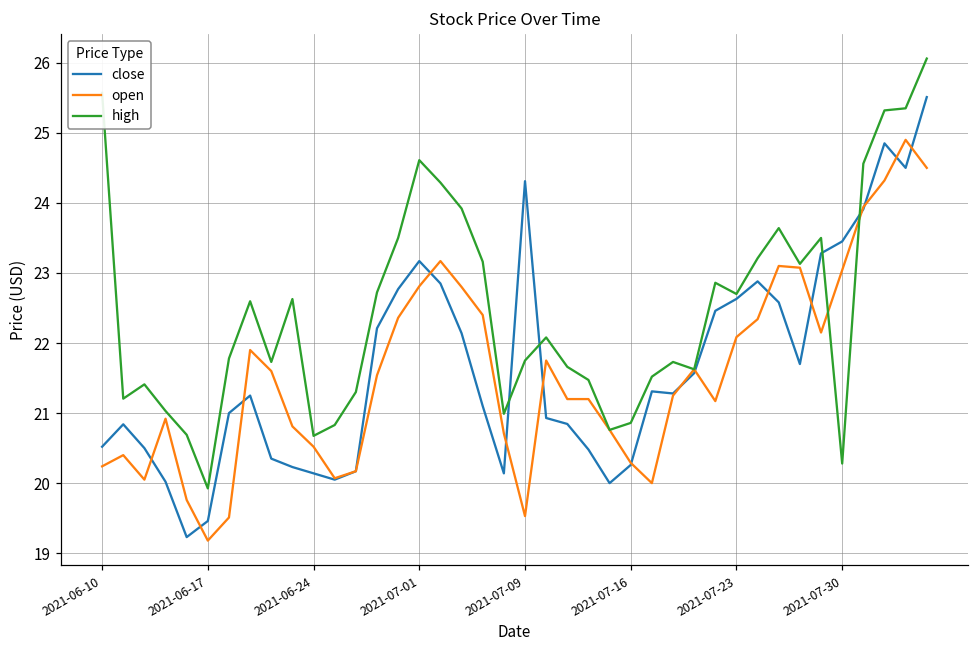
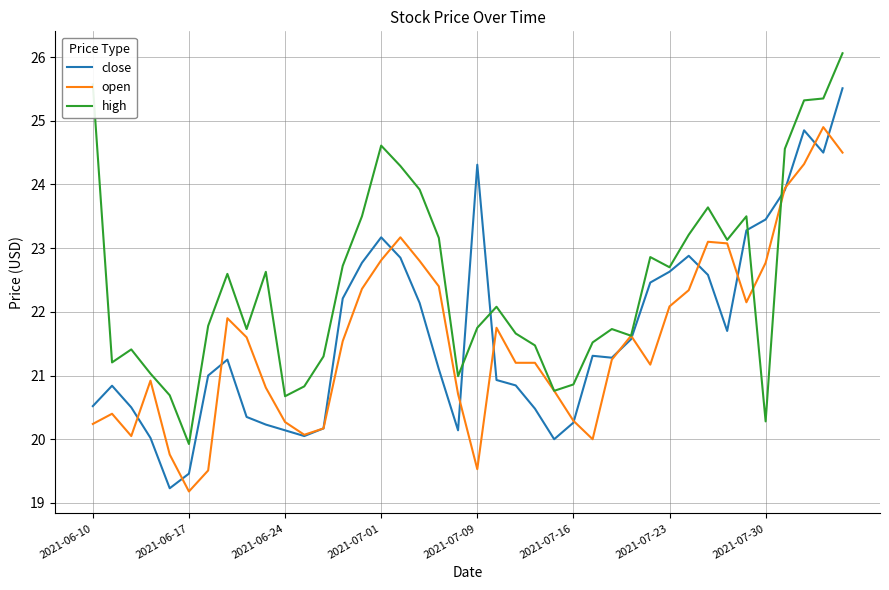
open, 2021-06-24: 20.5 -> 20.3
open, 2021-07-30: 23.0 -> 22.8
